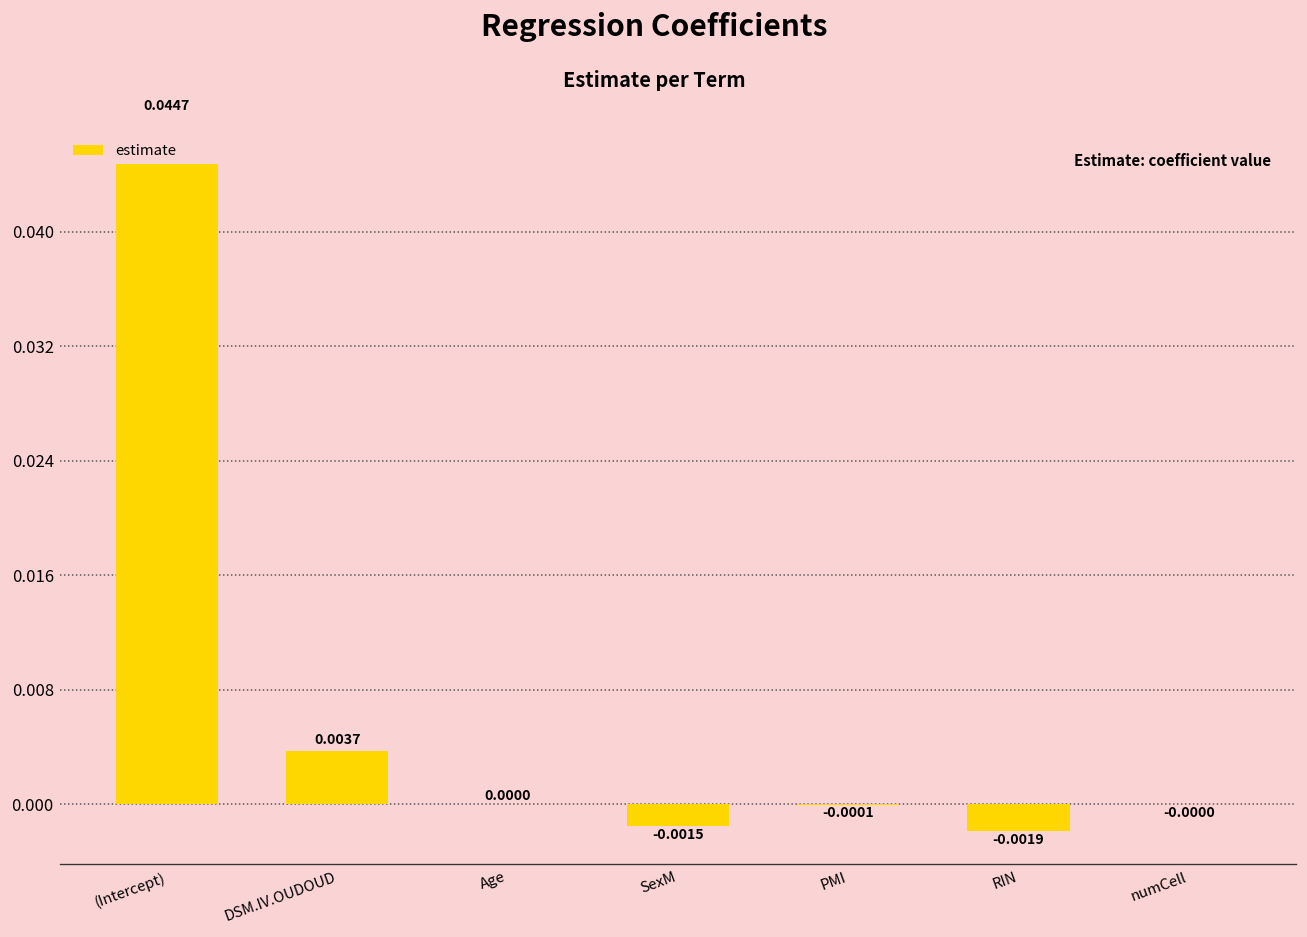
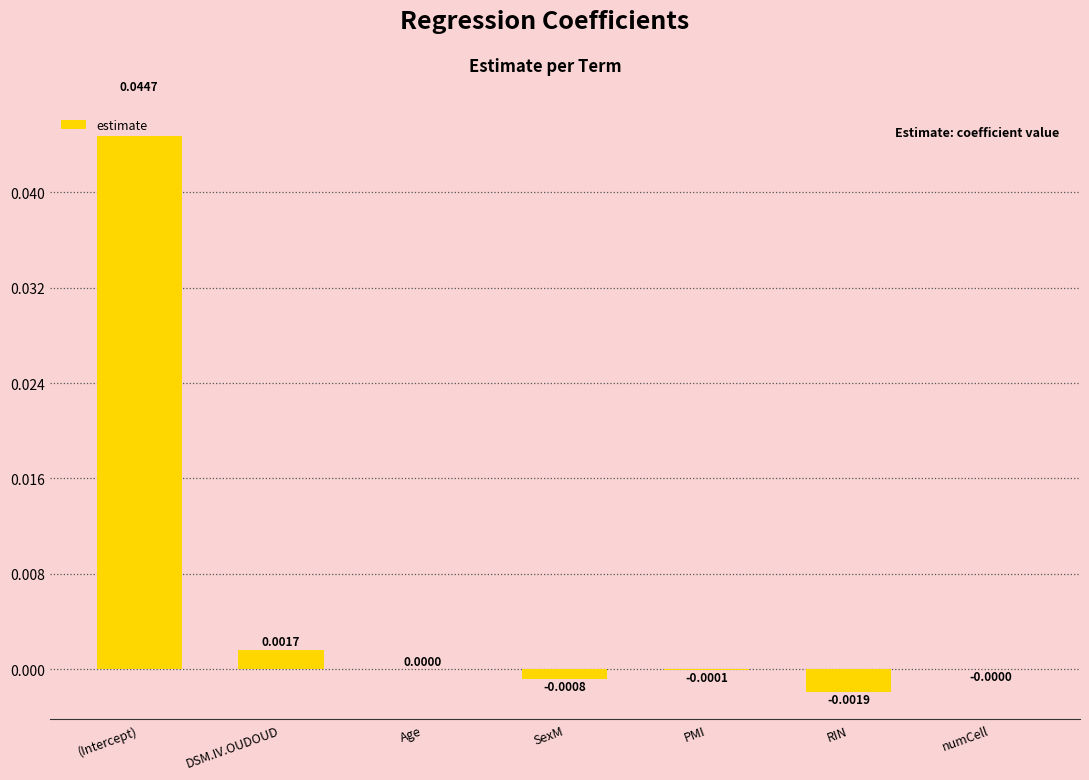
DSM.IV.OUDOUD: 0.0037 -> 0.0017
SexM: -0.0015 -> -0.0008
